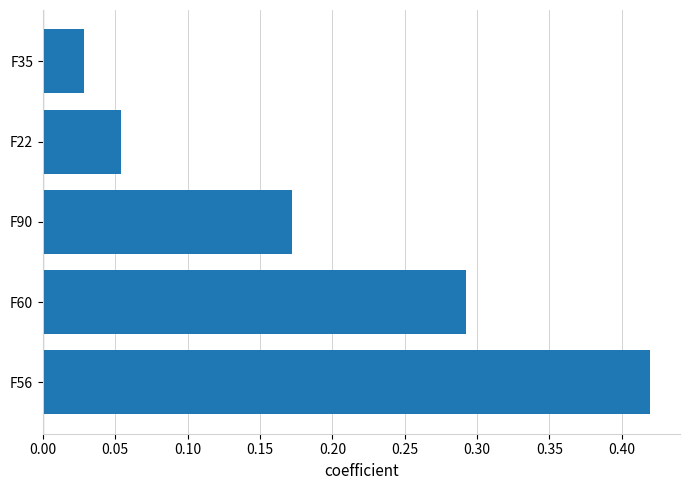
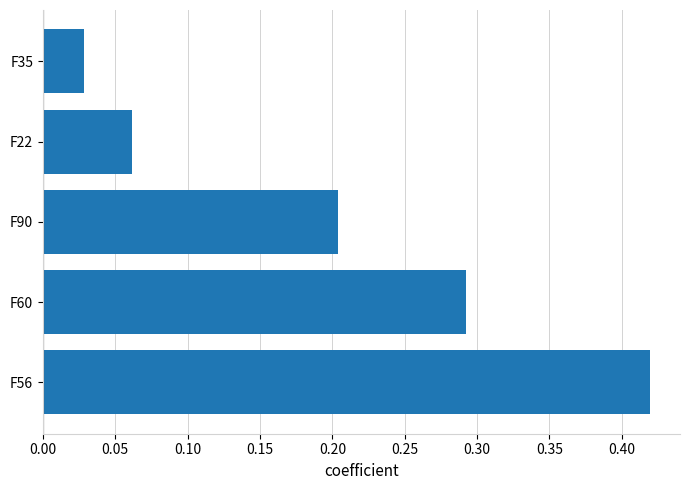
F22: 0.054 -> 0.062
F90: 0.172 -> 0.204
